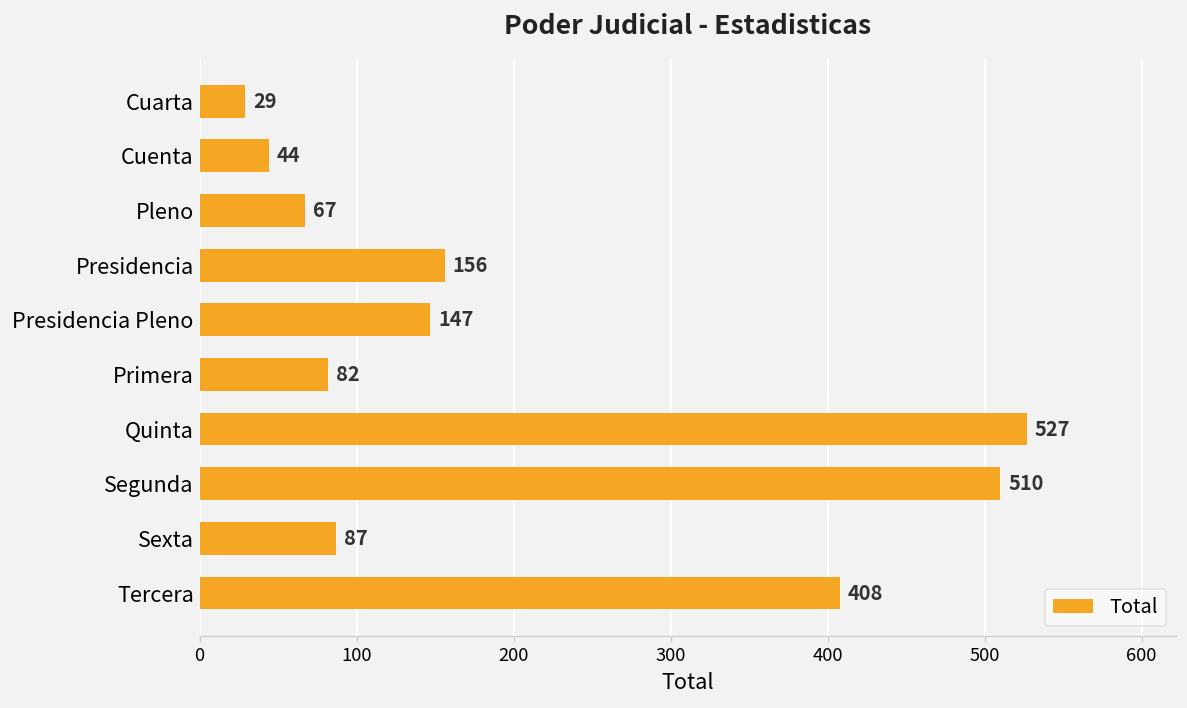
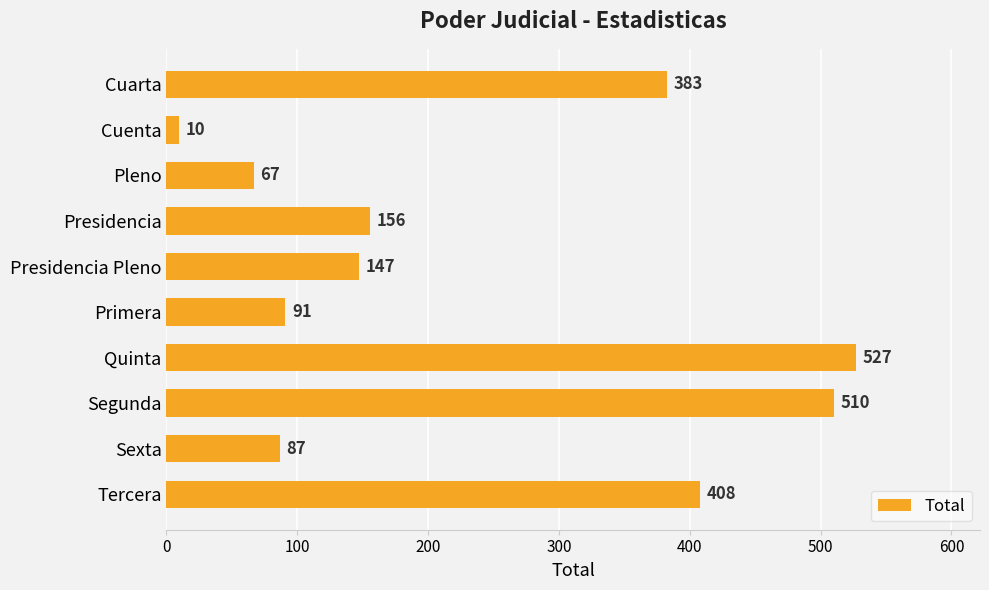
Cuarta: 29 -> 383
Cuenta: 44 -> 10
Primera: 82 -> 91
